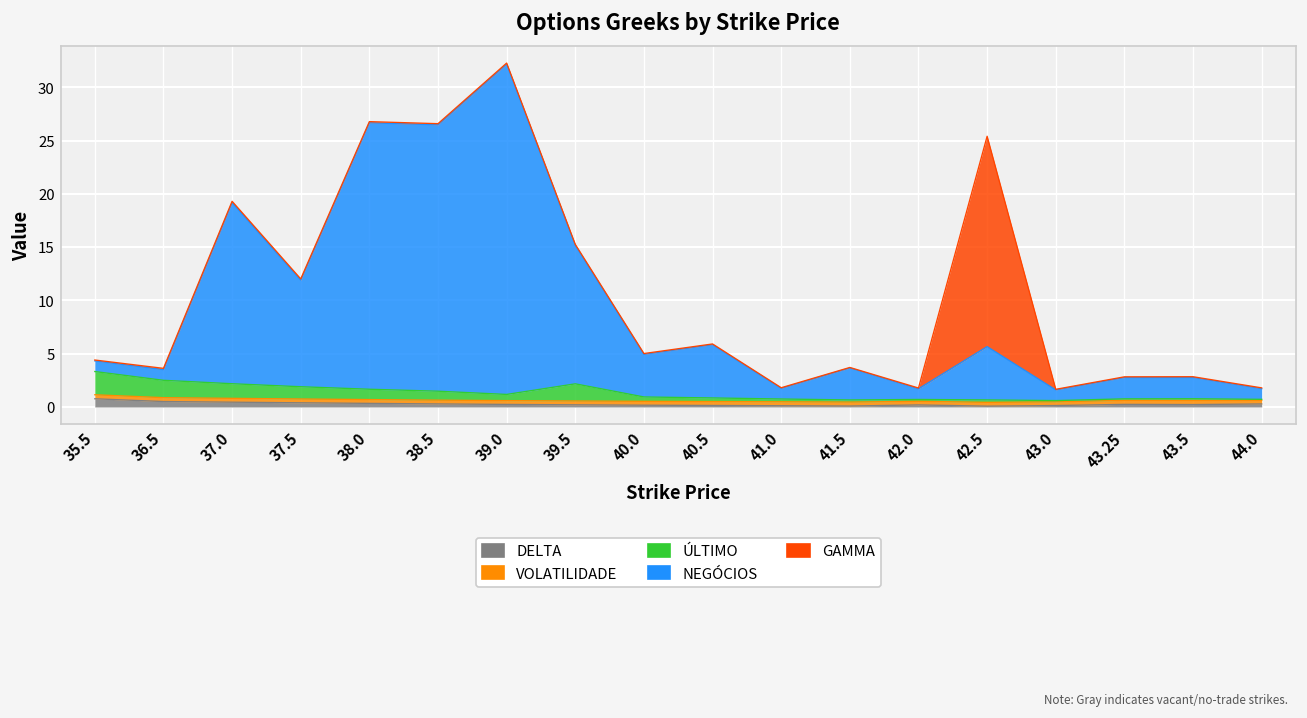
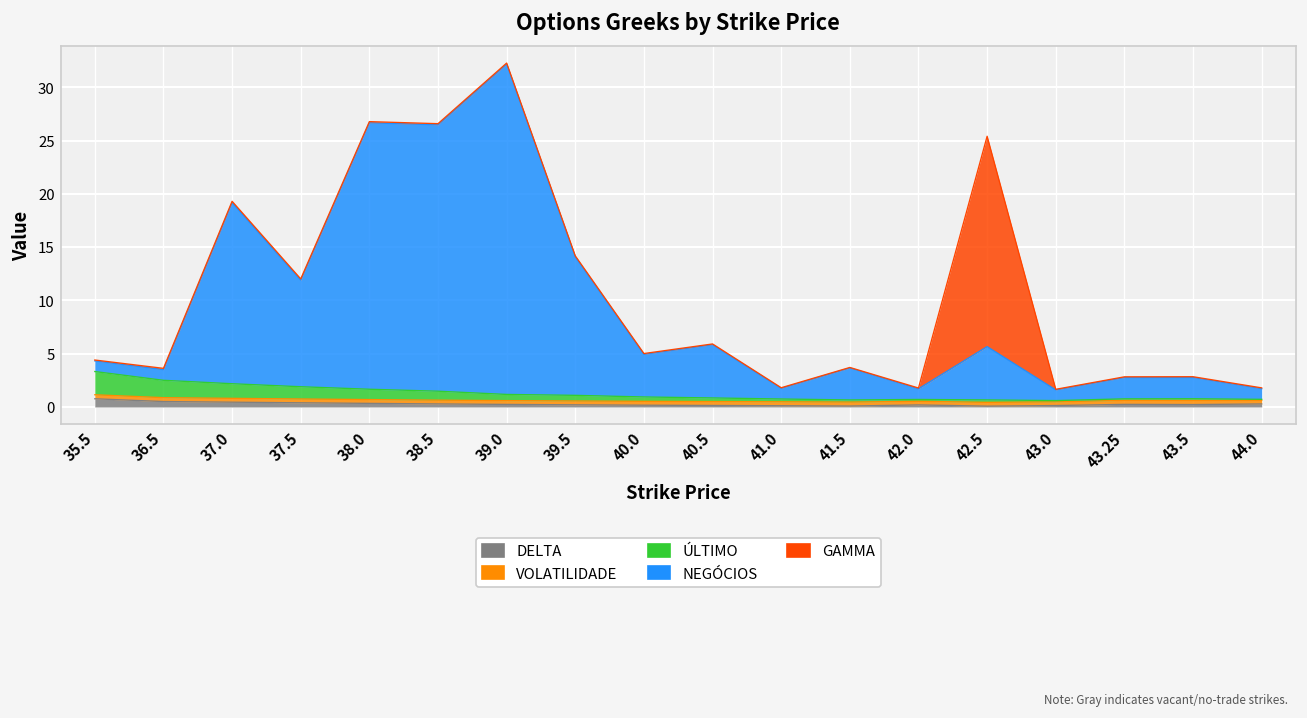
ÚLTIMO, 39.5: 2 -> 1
